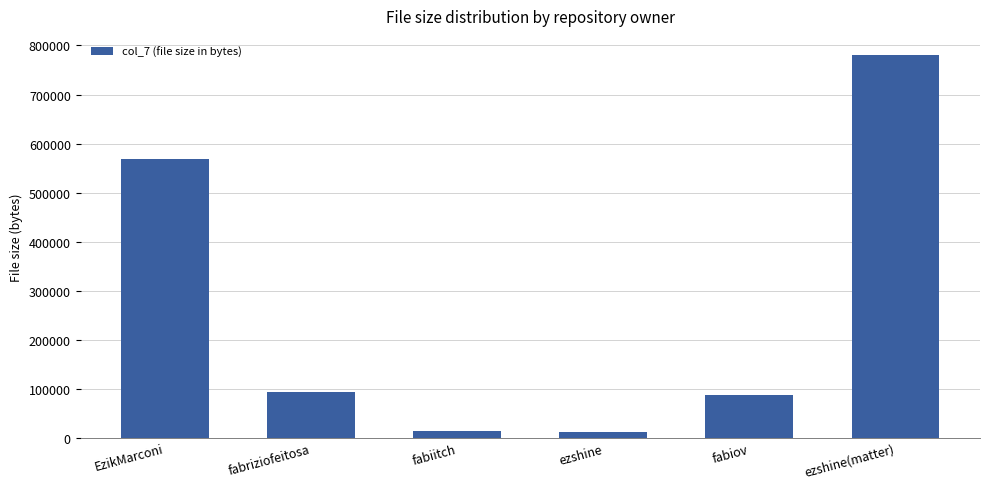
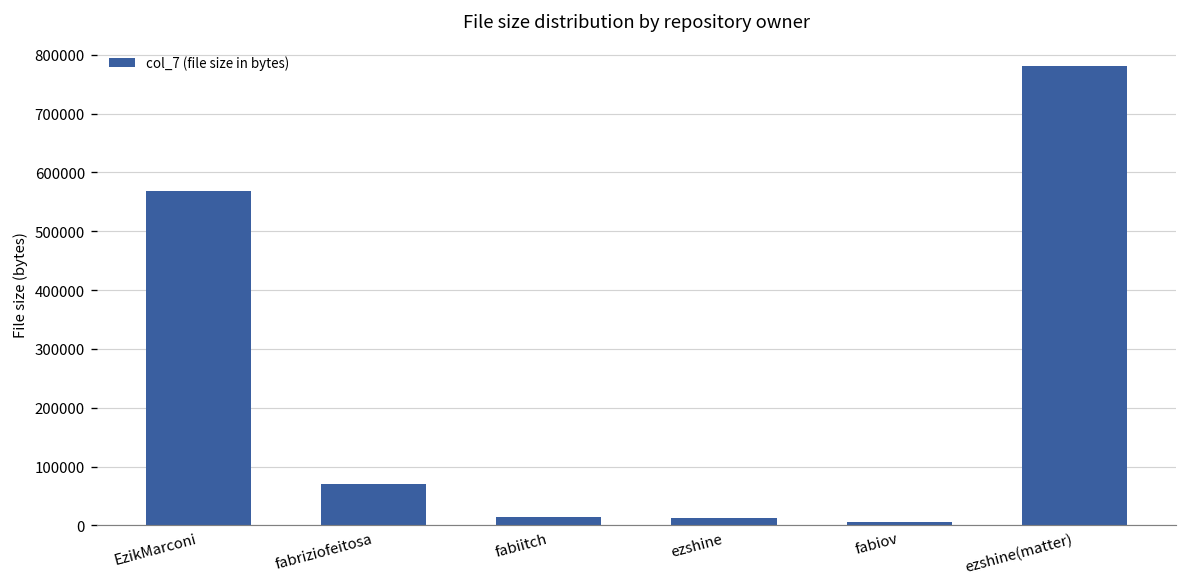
fabriziofeitosa: 90000 -> 70000
fabiov: 90000 -> 10000
